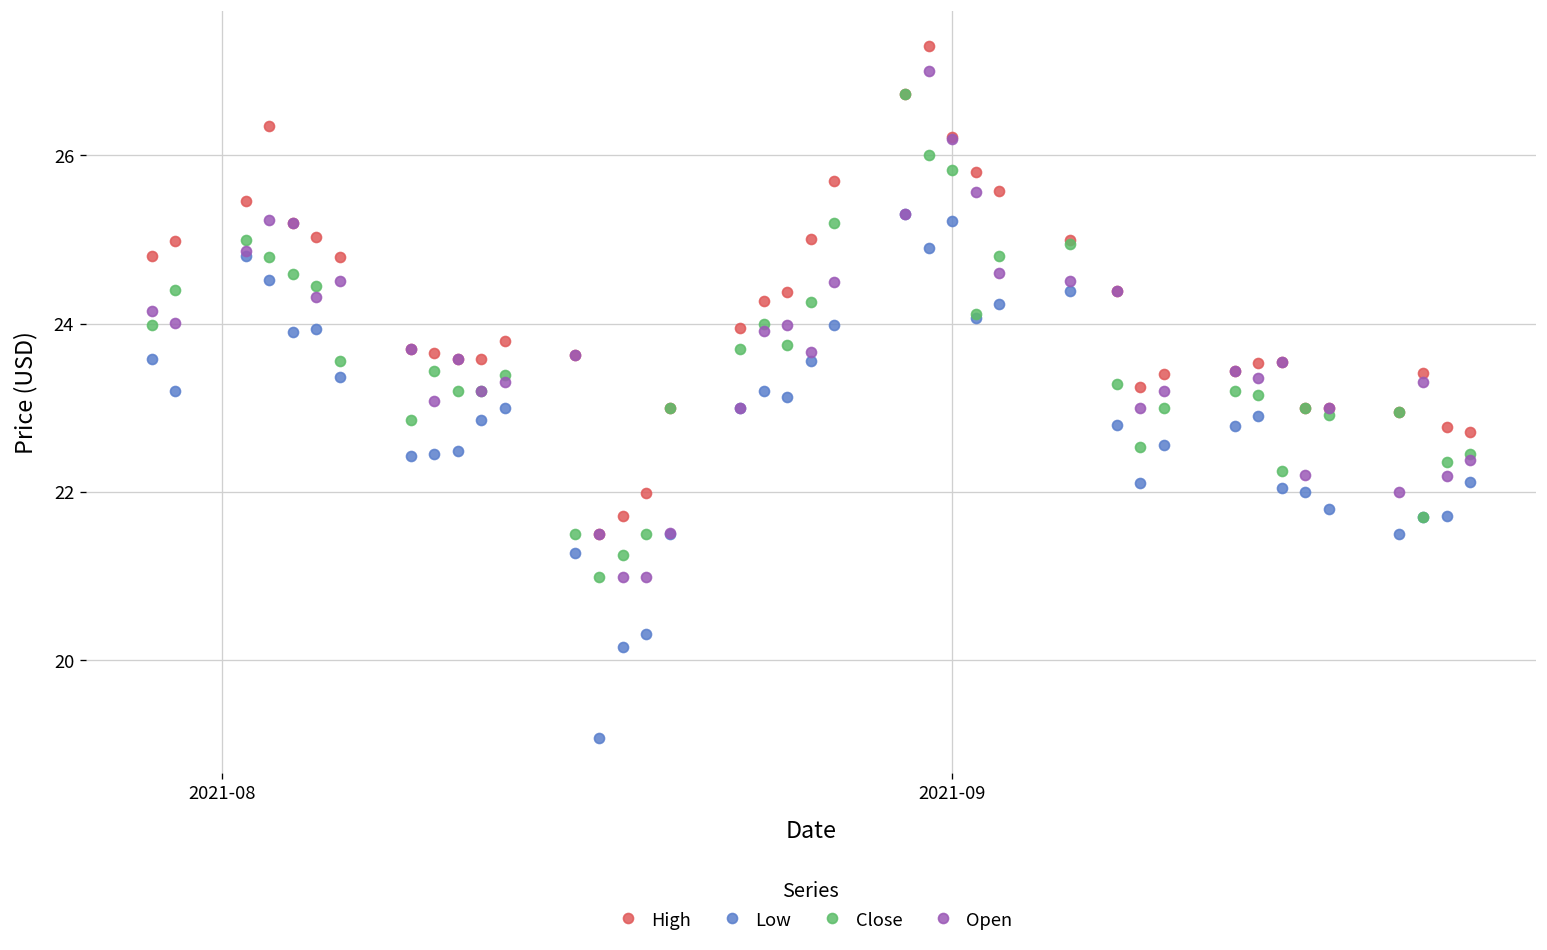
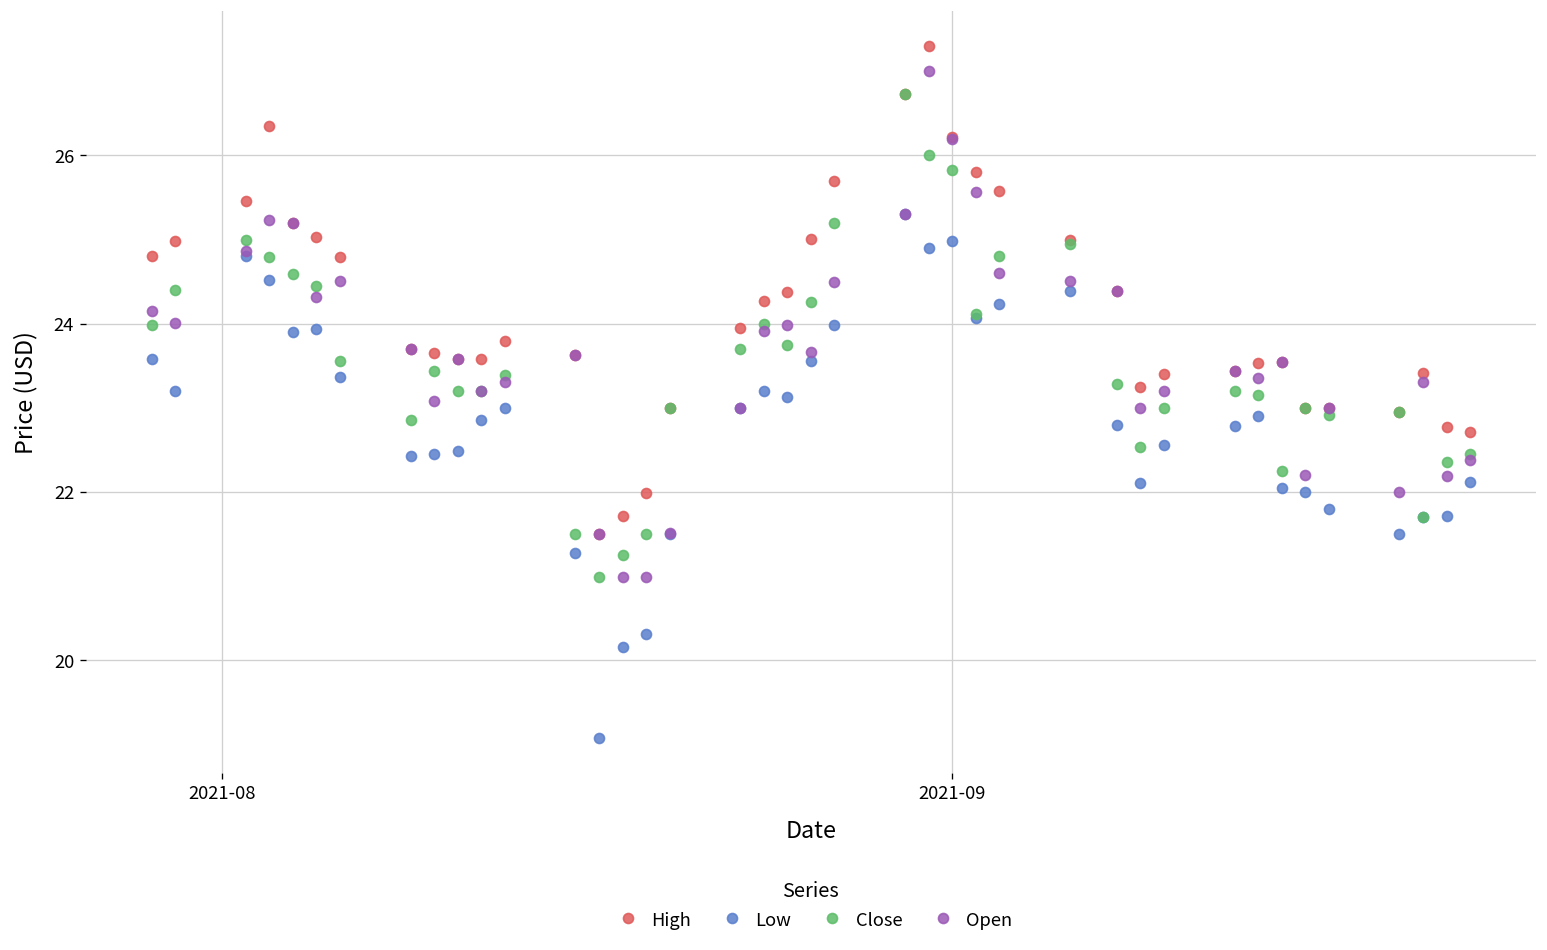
Low, 2021-09: 25.2 -> 25.0
